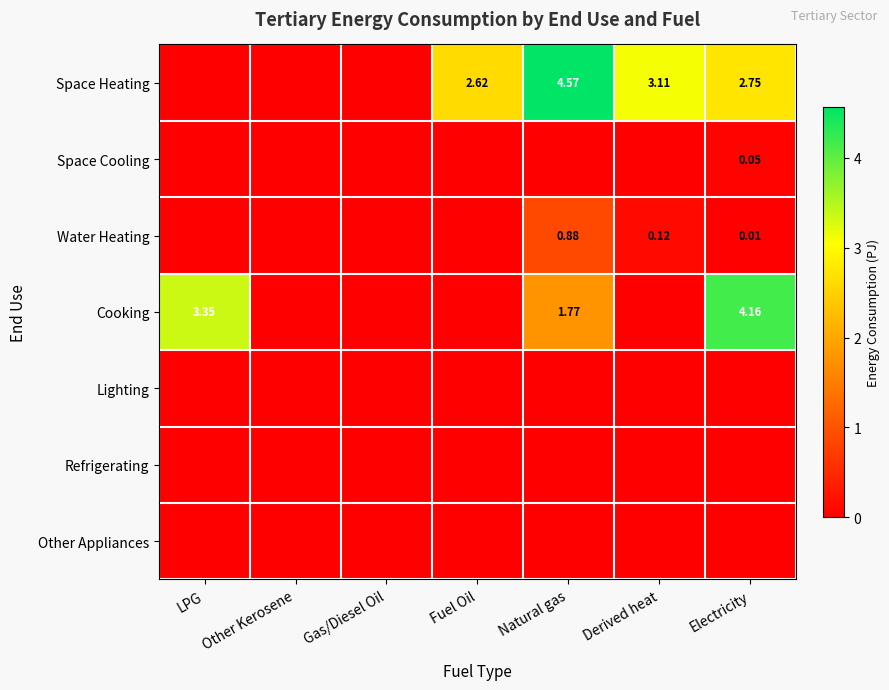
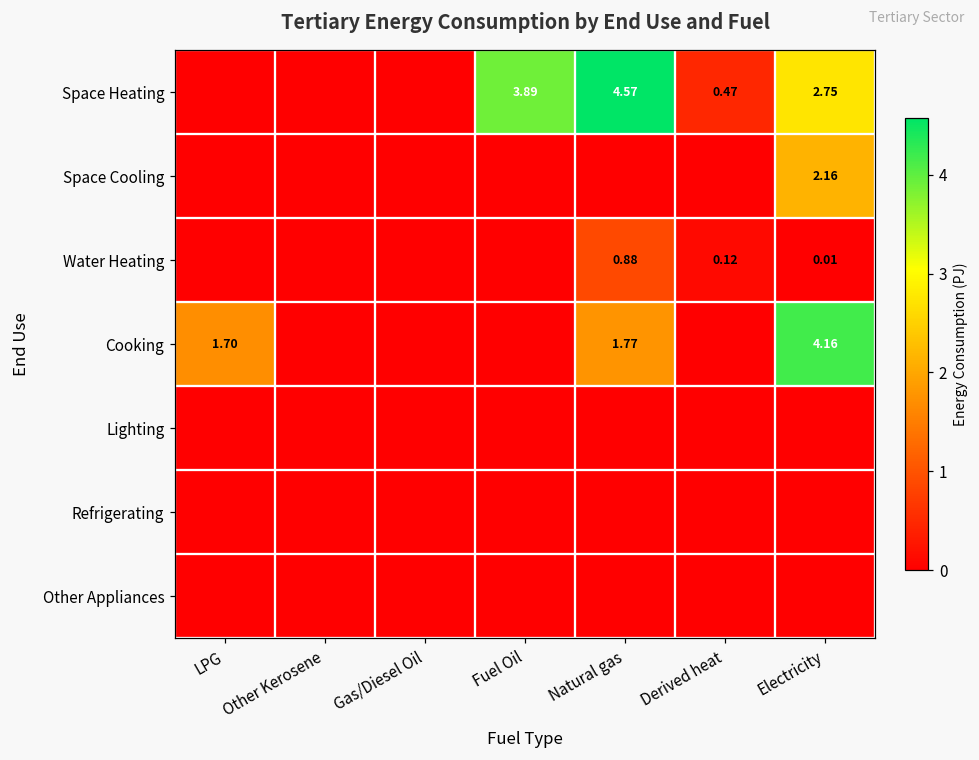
Space Heating, Fuel Oil: 2.62 -> 3.89
Space Heating, Derived heat: 3.11 -> 0.47
Space Cooling, Electricity: 0.05 -> 2.16
Cooking, LPG: 3.35 -> 1.70
